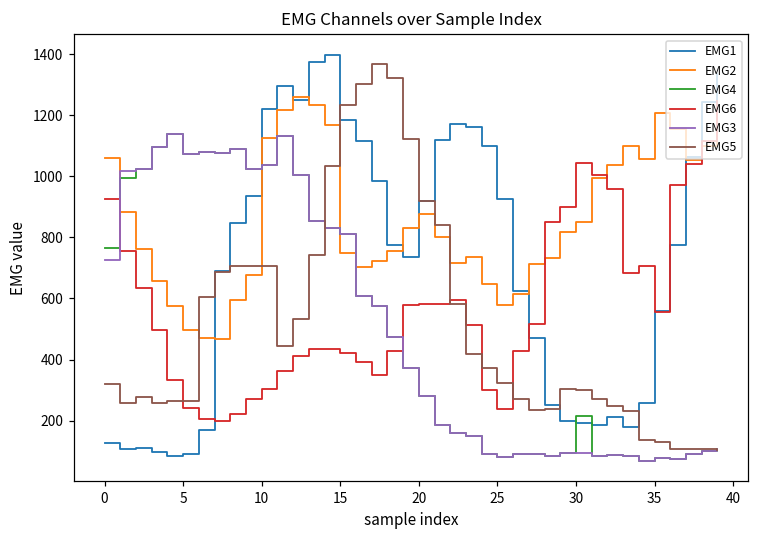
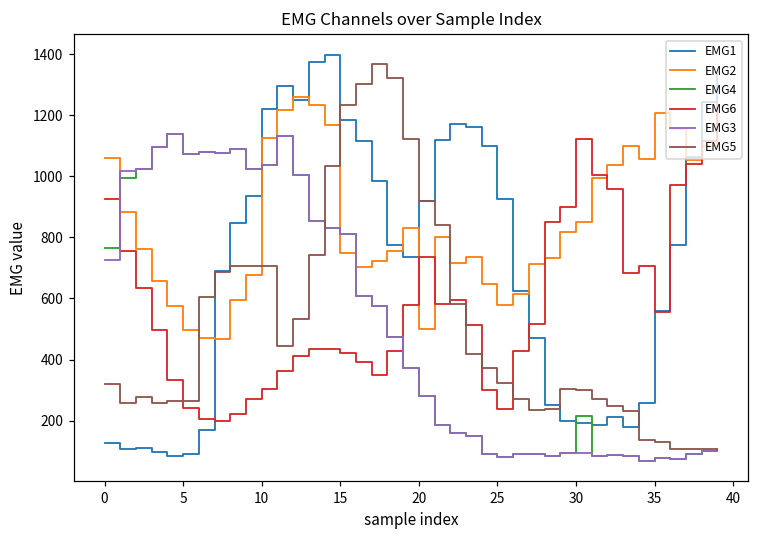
EMG2, 20: 880 -> 500
EMG6, 20: 580 -> 740
EMG6, 30: 1040 -> 1120
